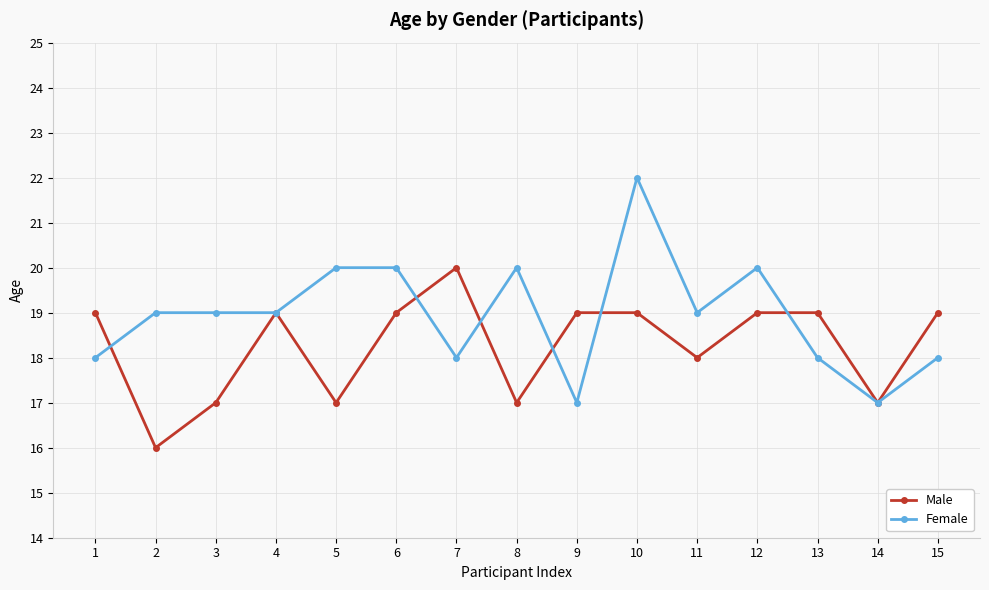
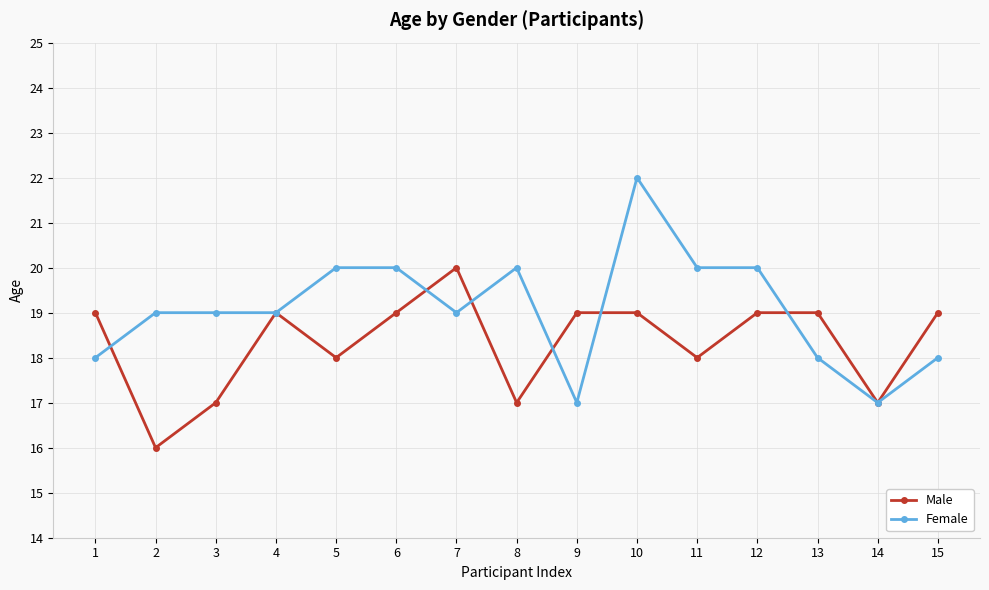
Male, 5: 17 -> 18
Female, 7: 18 -> 19
Female, 11: 19 -> 20
